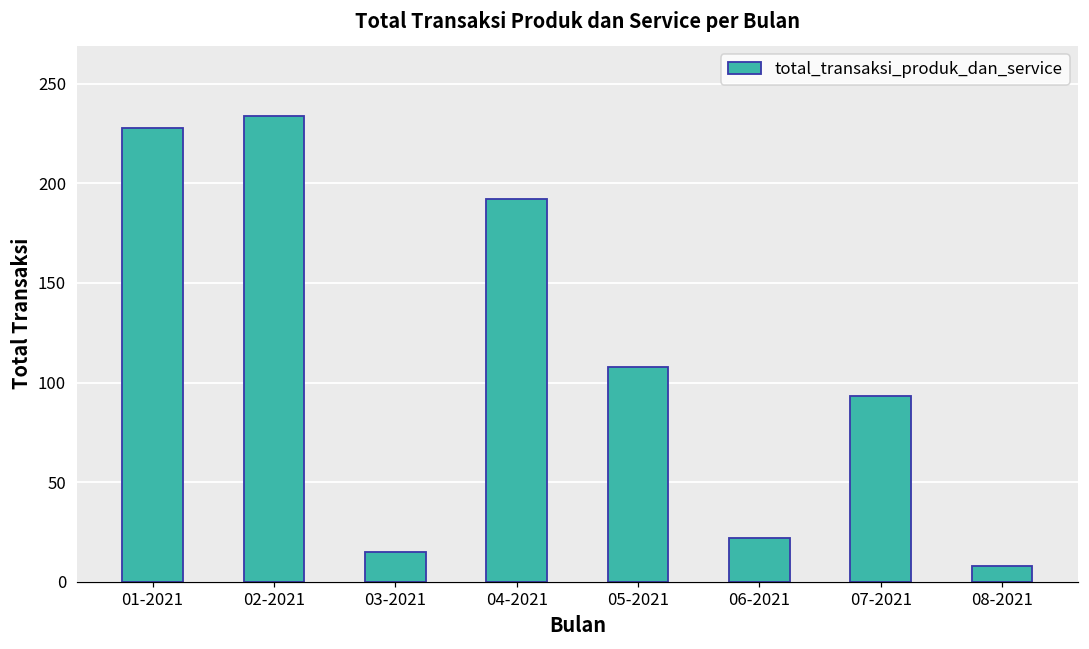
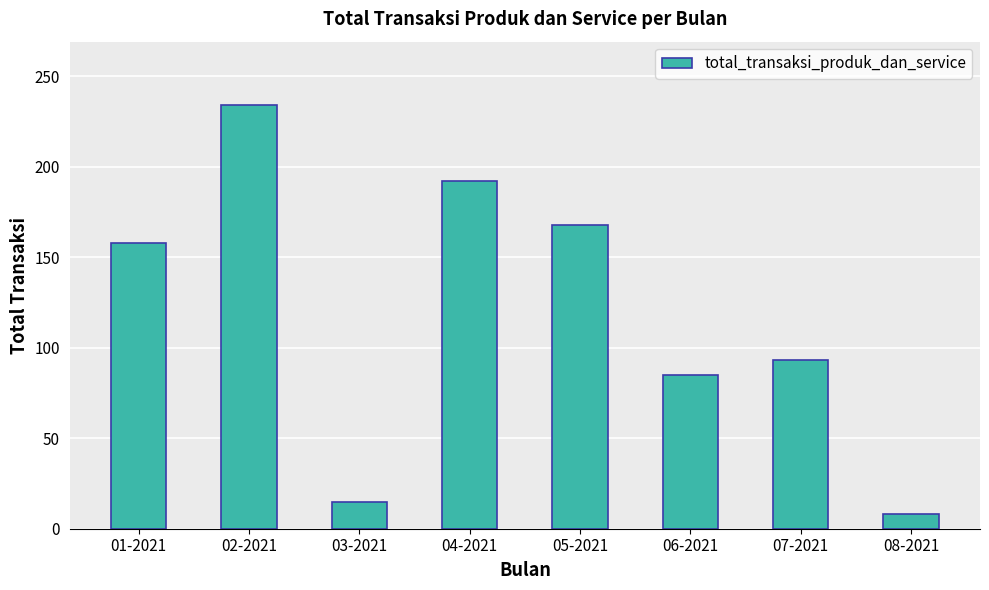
01-2021: 228 -> 158
05-2021: 108 -> 168
06-2021: 22 -> 85
